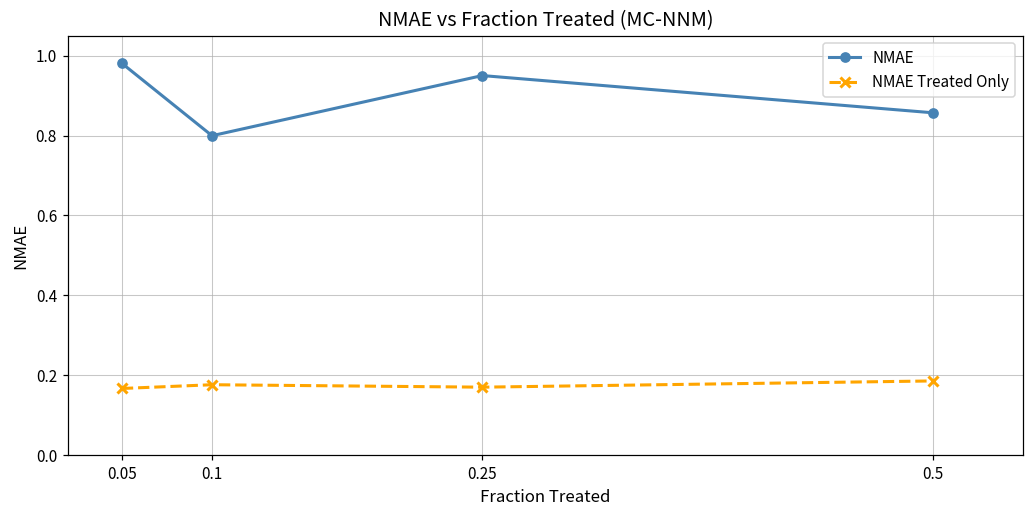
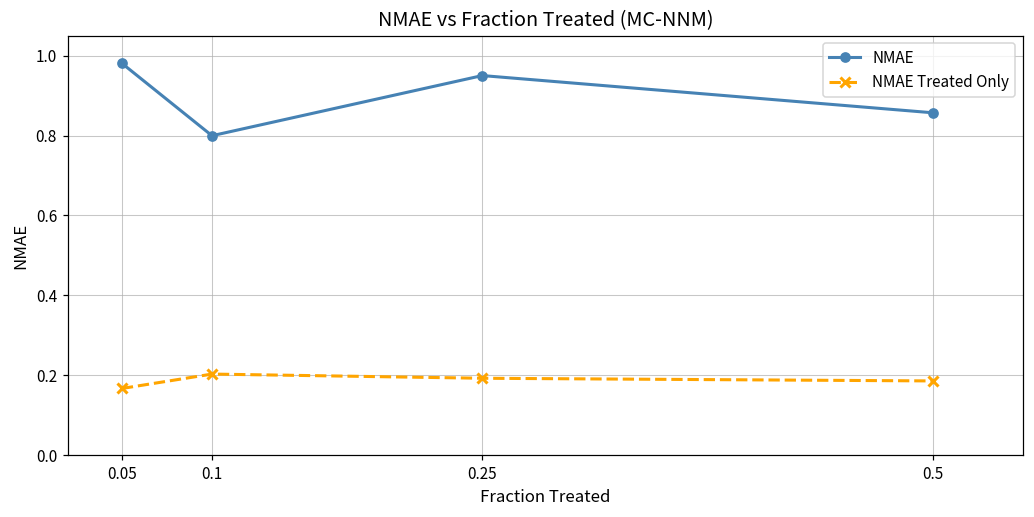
NMAE Treated Only, 0.1: 0.18 -> 0.20
NMAE Treated Only, 0.25: 0.17 -> 0.19
